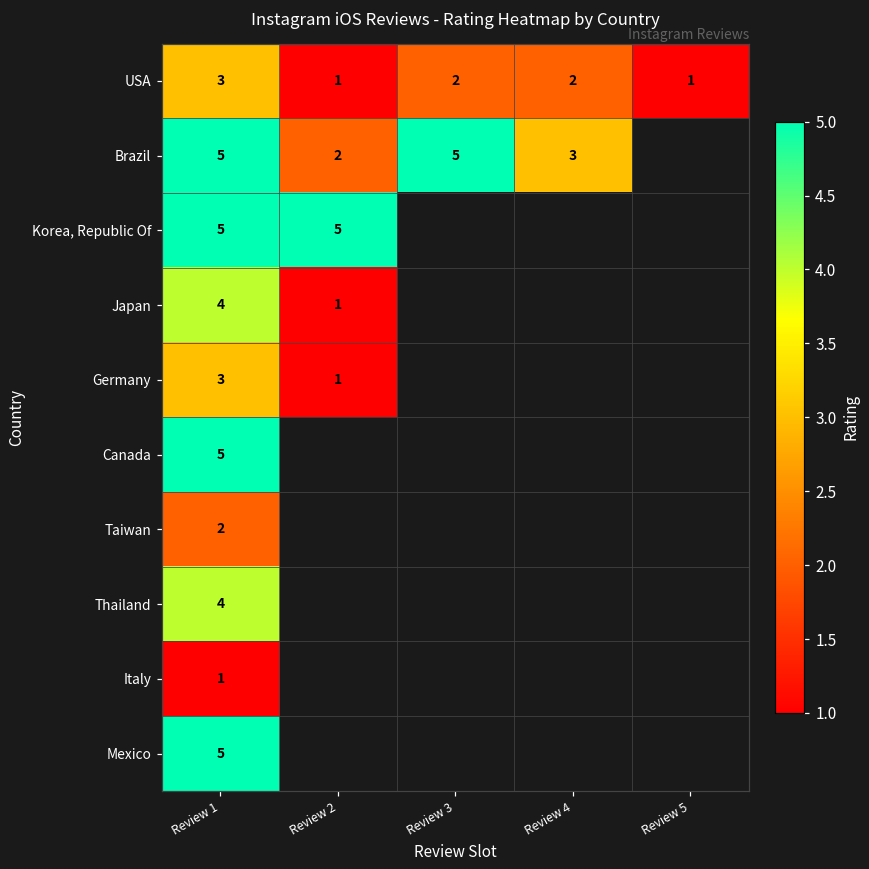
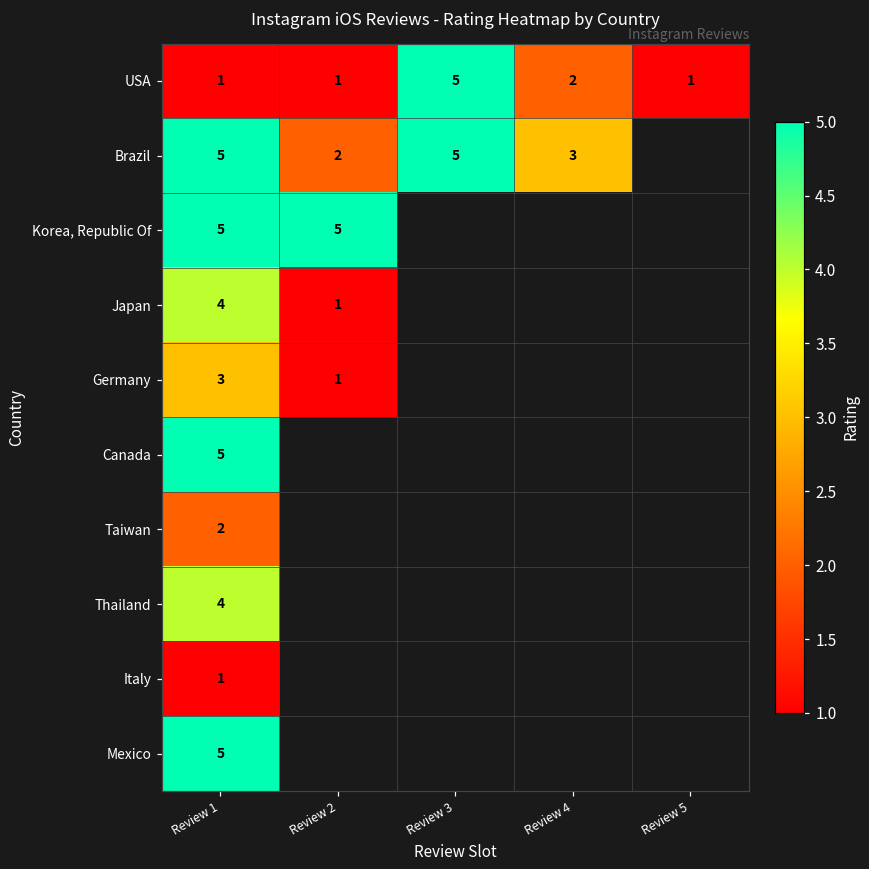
USA, Review 1: 3 -> 1
USA, Review 3: 2 -> 5
